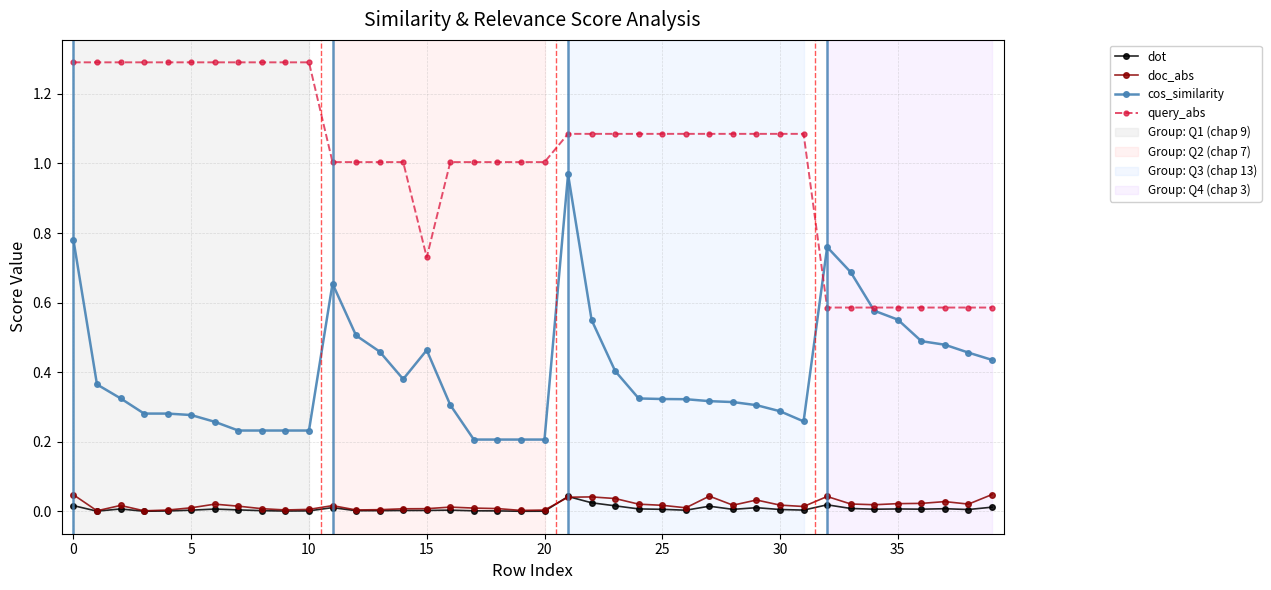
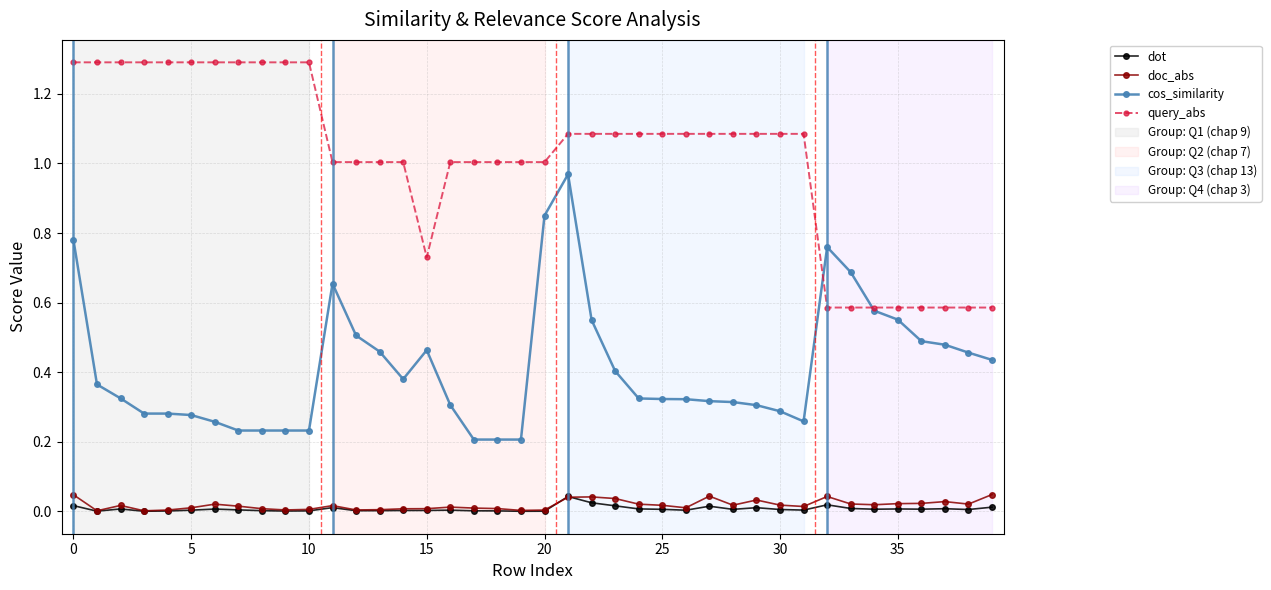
cos_similarity, 20: 0.21 -> 0.85
